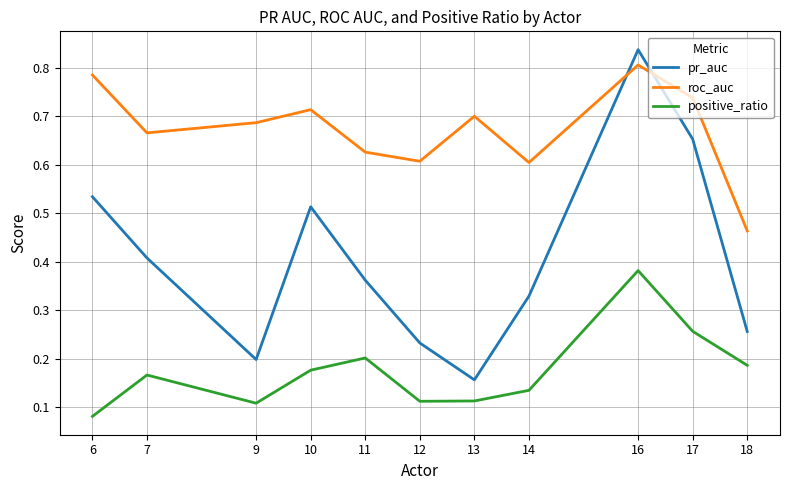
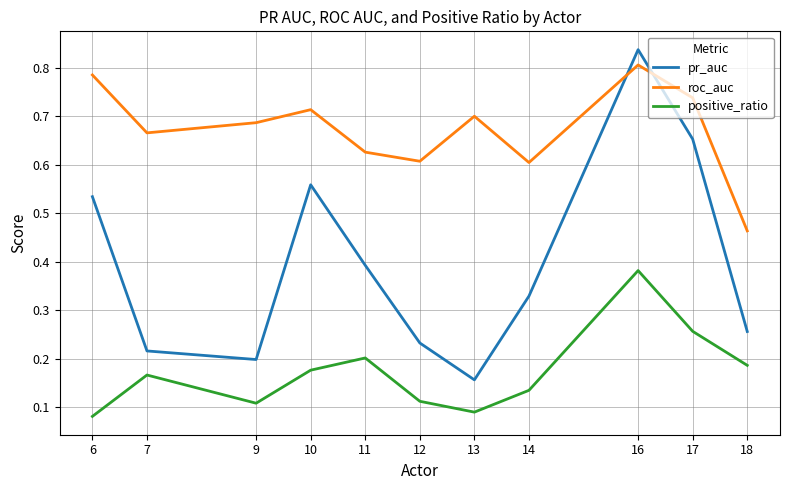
pr_auc, 7: 0.41 -> 0.22
pr_auc, 10: 0.51 -> 0.56
pr_auc, 11: 0.36 -> 0.39
positive_ratio, 13: 0.11 -> 0.09
